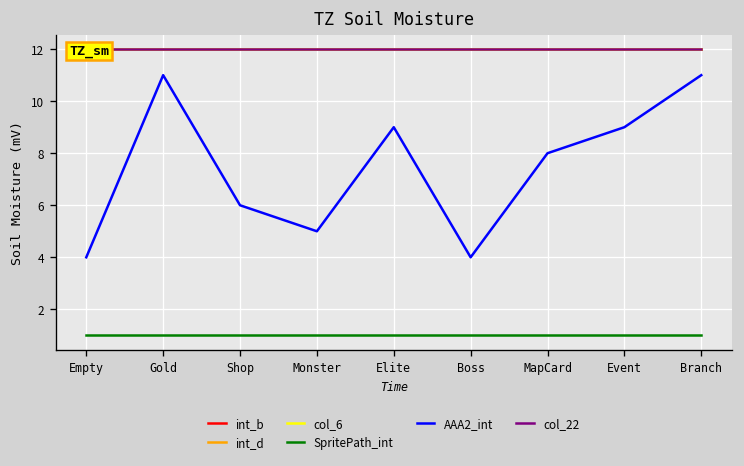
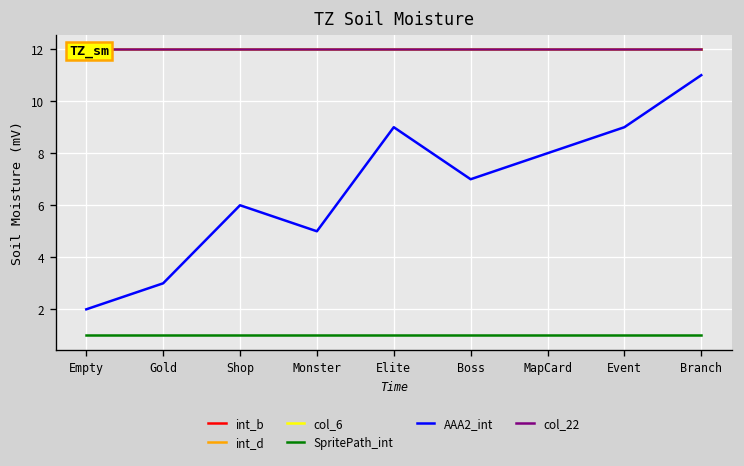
AAA2_int, Empty: 4 -> 2
AAA2_int, Gold: 11 -> 3
AAA2_int, Boss: 4 -> 7
